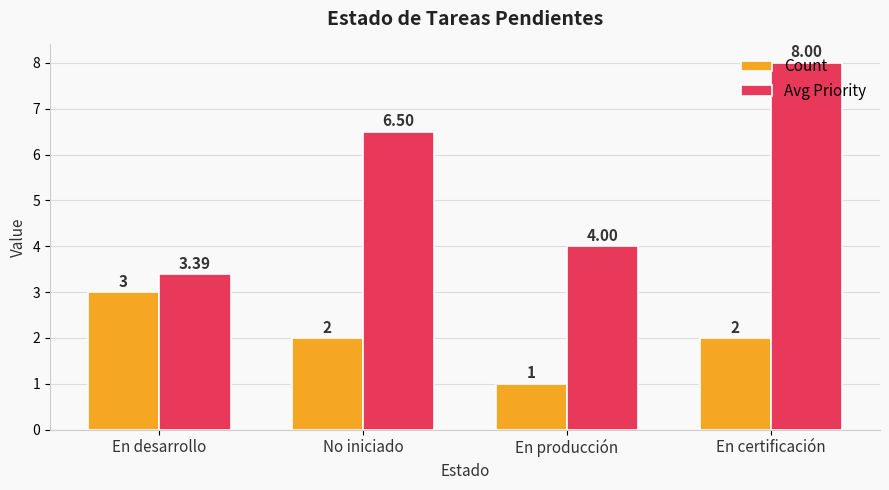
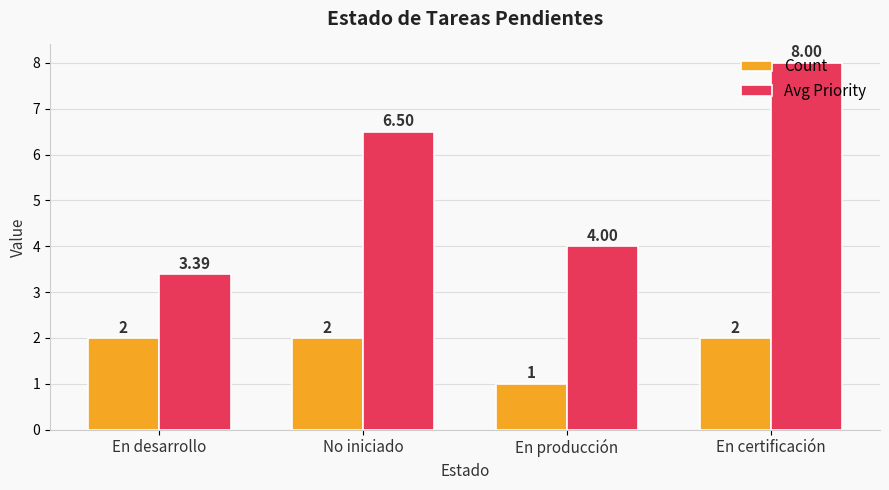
Count, En desarrollo: 3 -> 2
